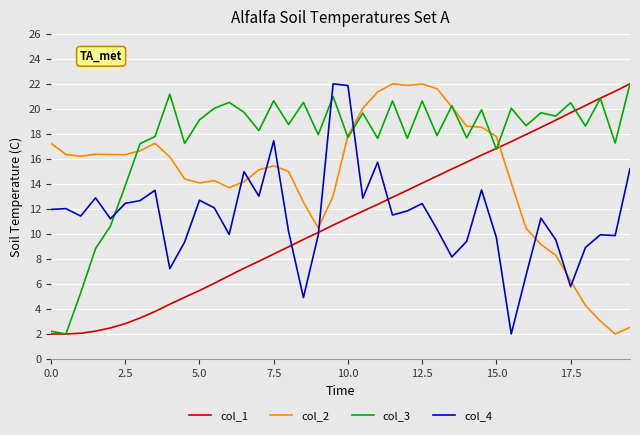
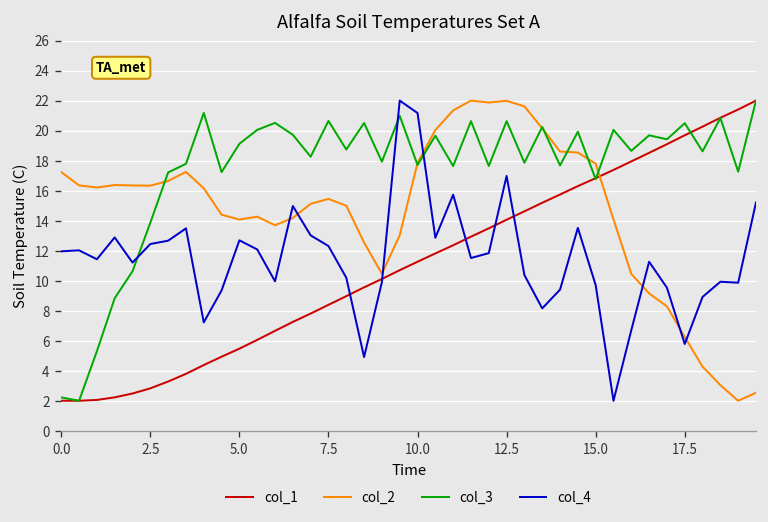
col_4, 7.5: 17.5 -> 12.3
col_4, 10.0: 21.9 -> 21.2
col_4, 12.5: 12.4 -> 17.0
